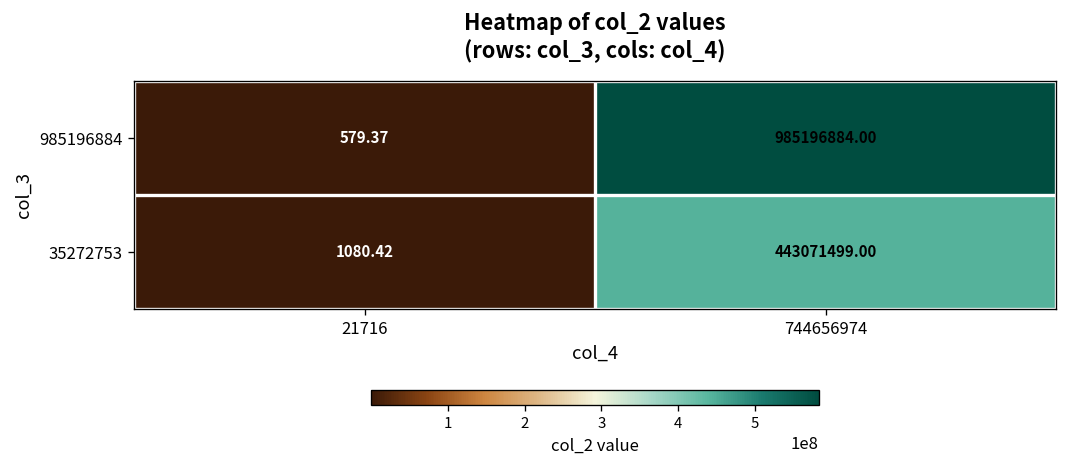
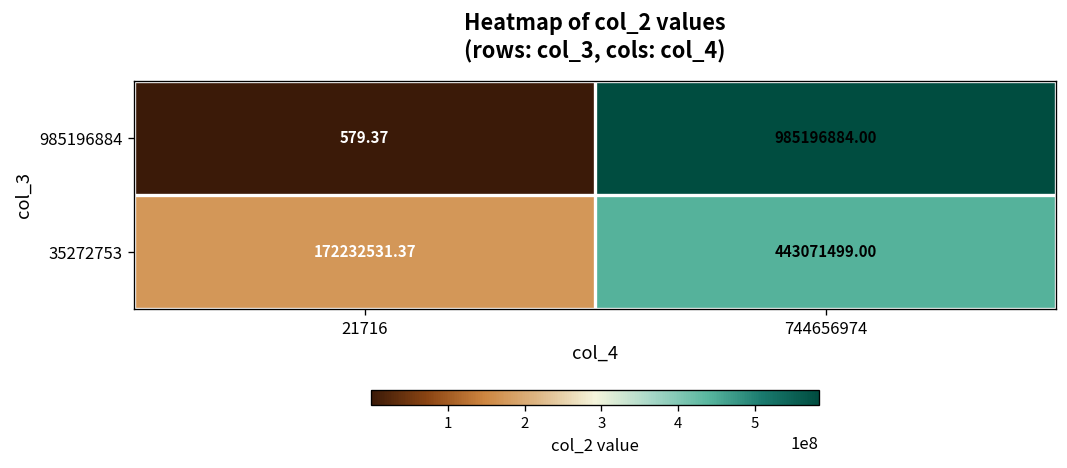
35272753, 21716: 1080.42 -> 172232531.37
